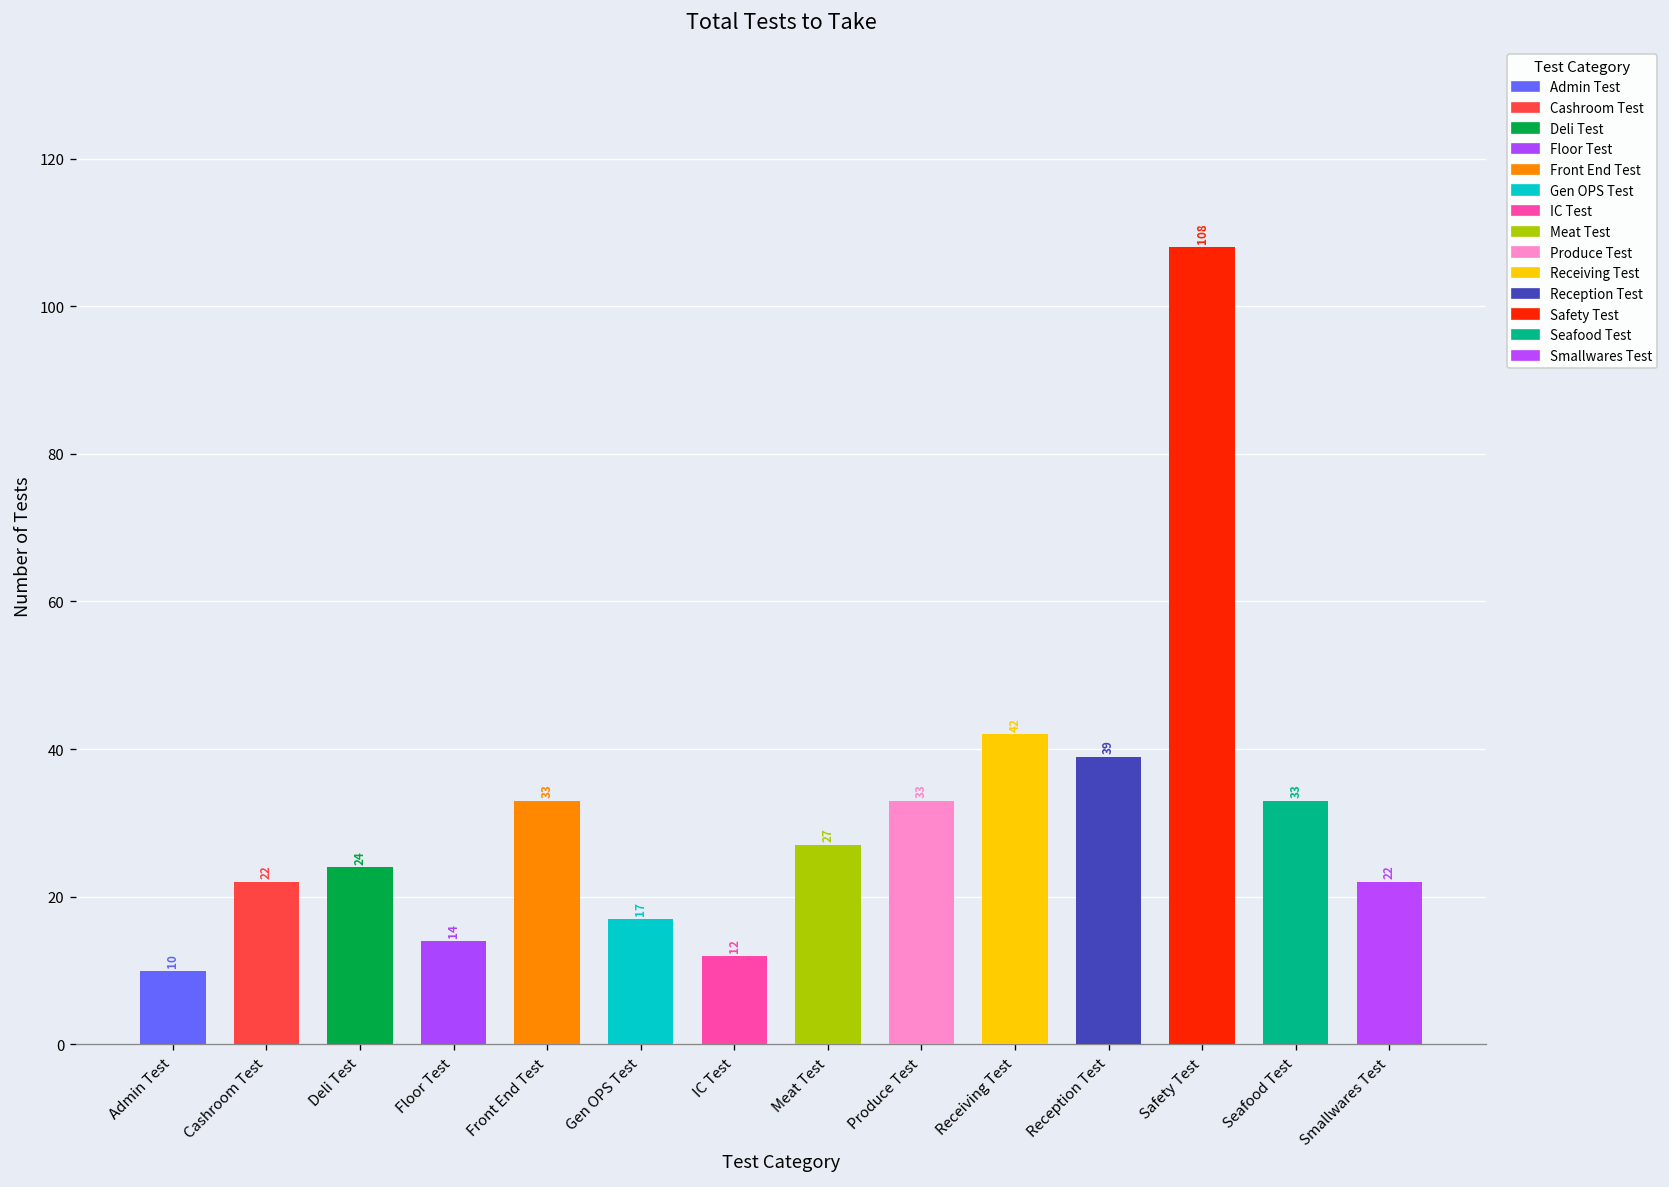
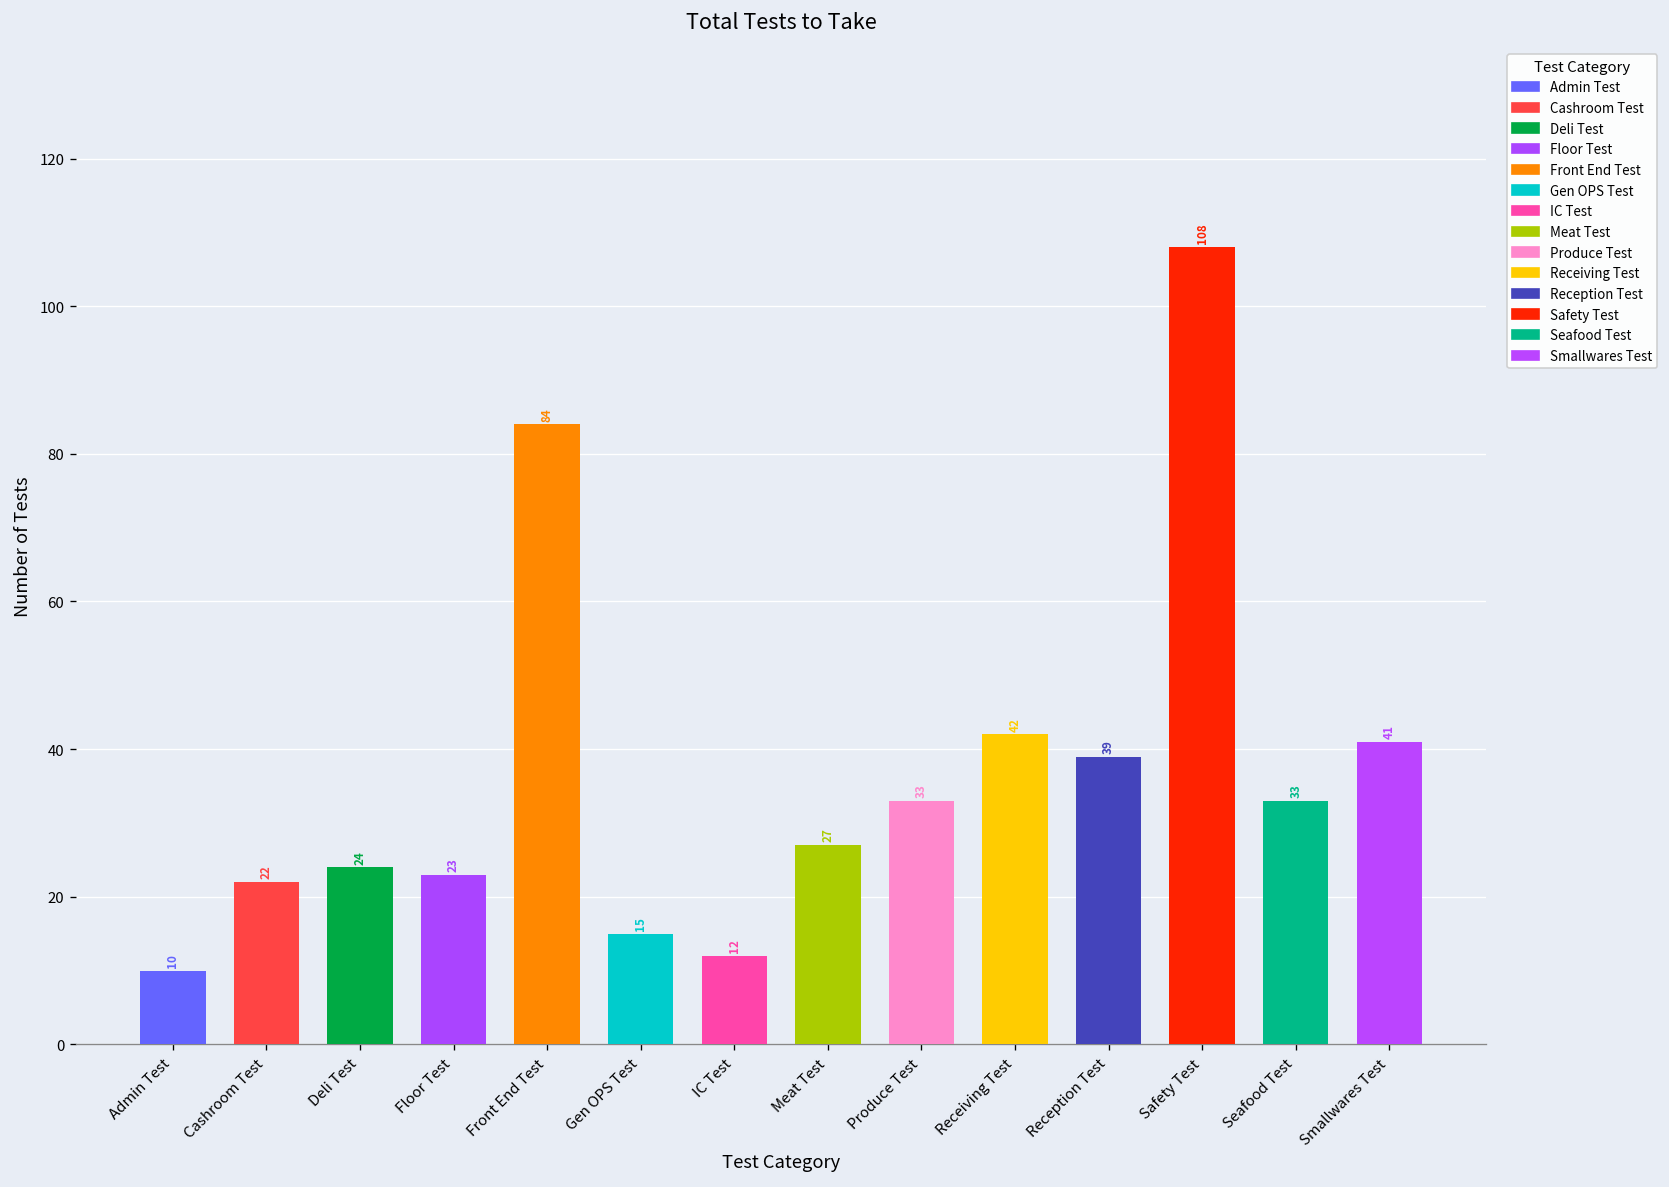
Floor Test: 14 -> 23
Front End Test: 33 -> 84
Gen OPS Test: 17 -> 15
Smallwares Test: 22 -> 41
